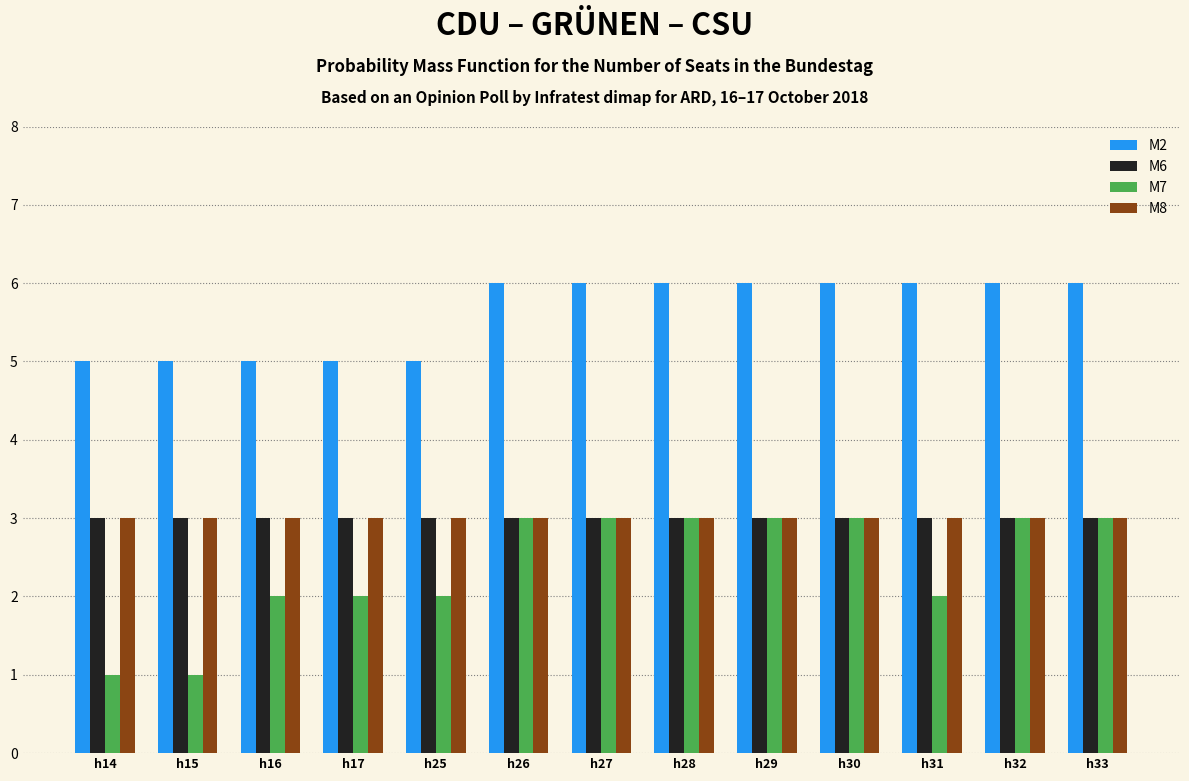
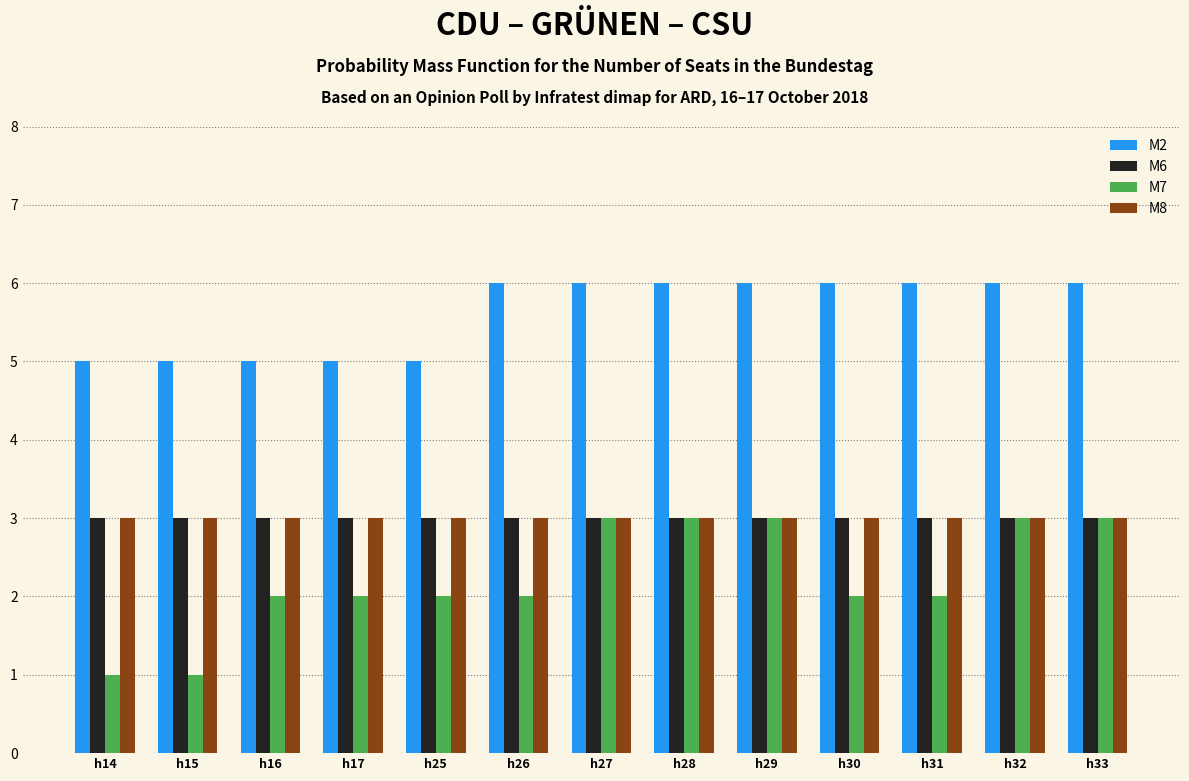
M7, h26: 3 -> 2
M7, h30: 3 -> 2
